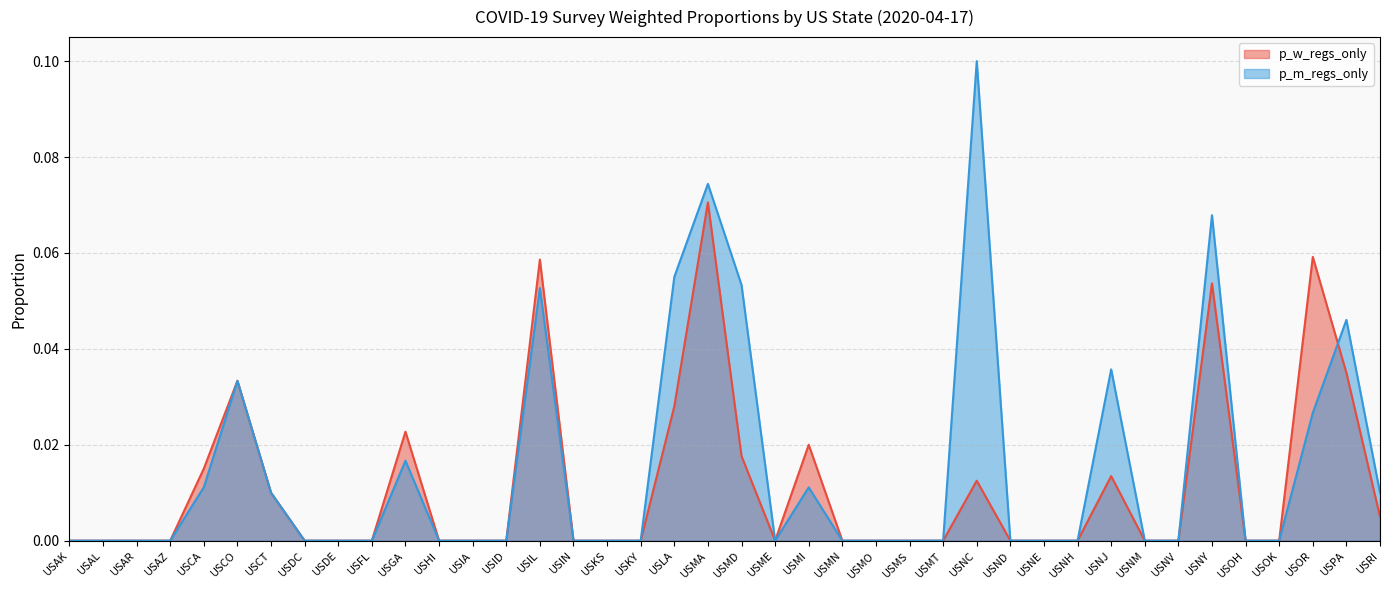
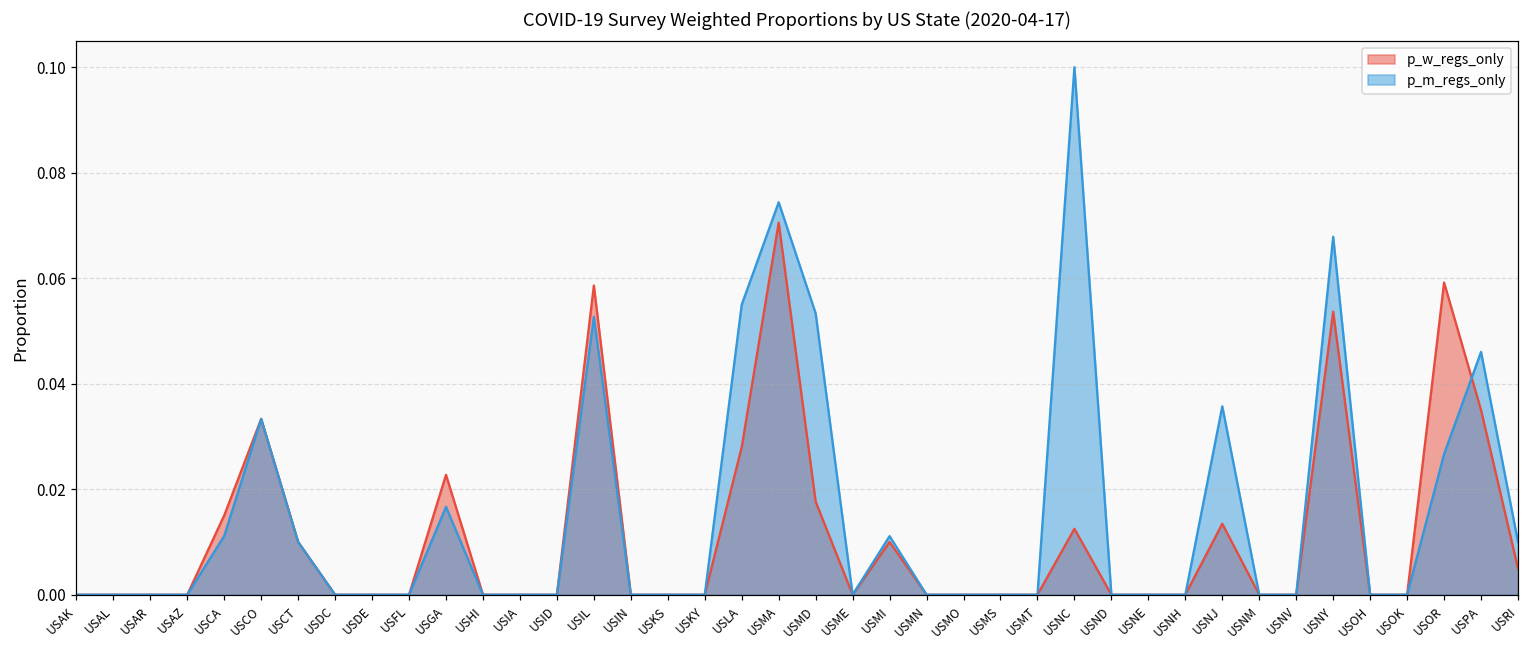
p_w_regs_only, USMI: 0.02 -> 0.01
